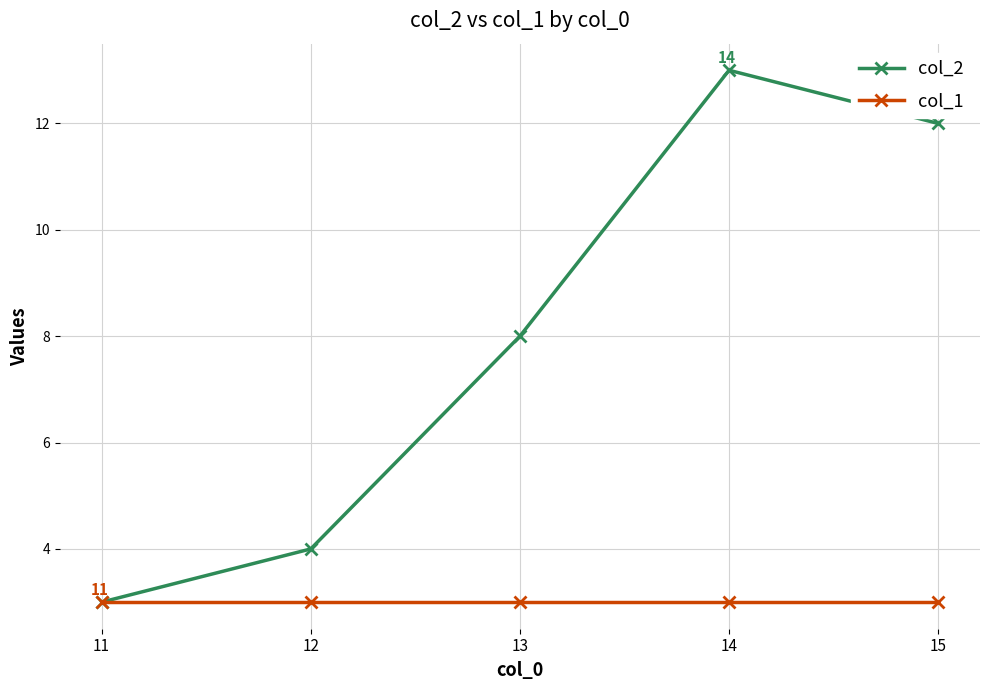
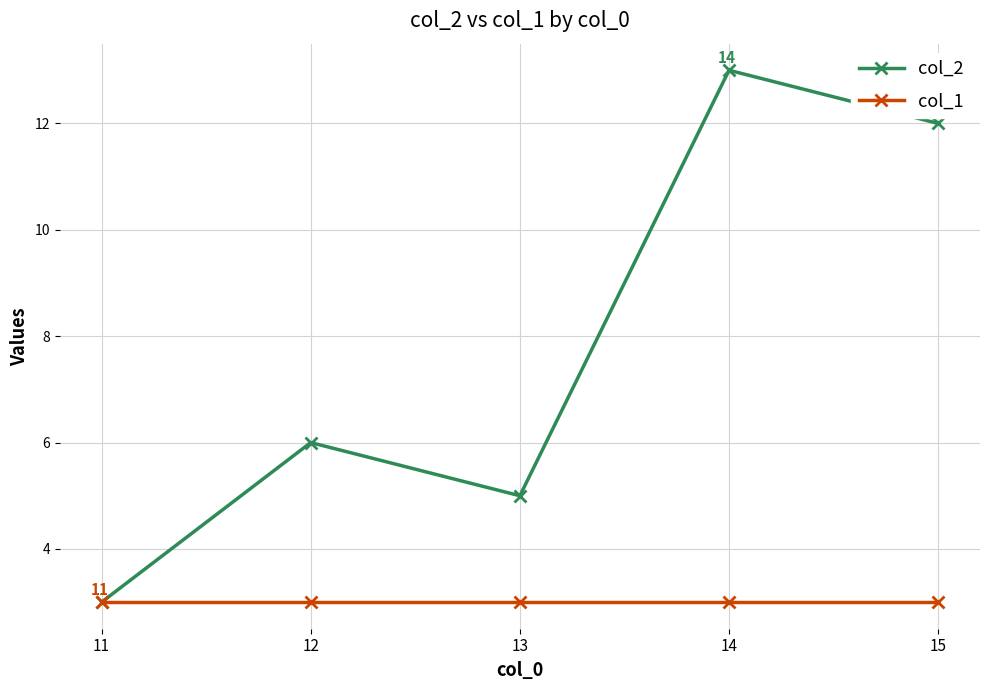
col_2, 12: 4 -> 6
col_2, 13: 8 -> 5
